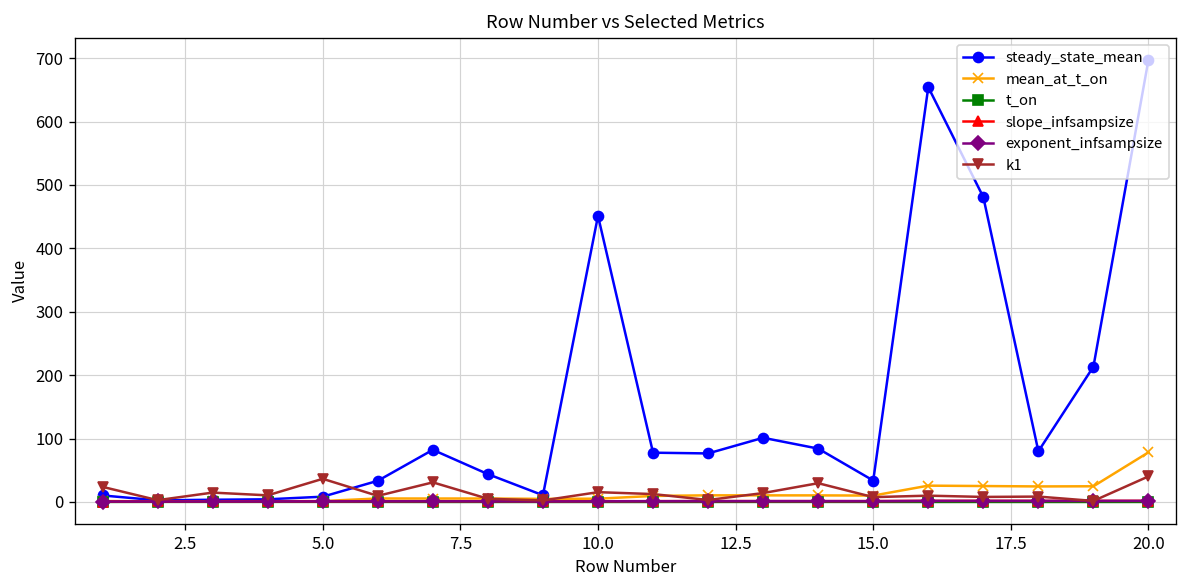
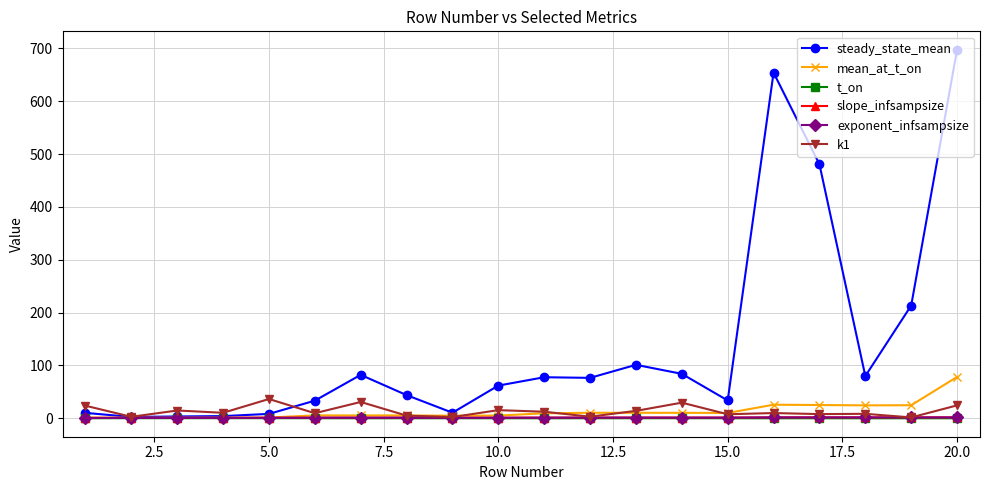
steady_state_mean, 10.0: 450 -> 60
k1, 20.0: 40 -> 20
